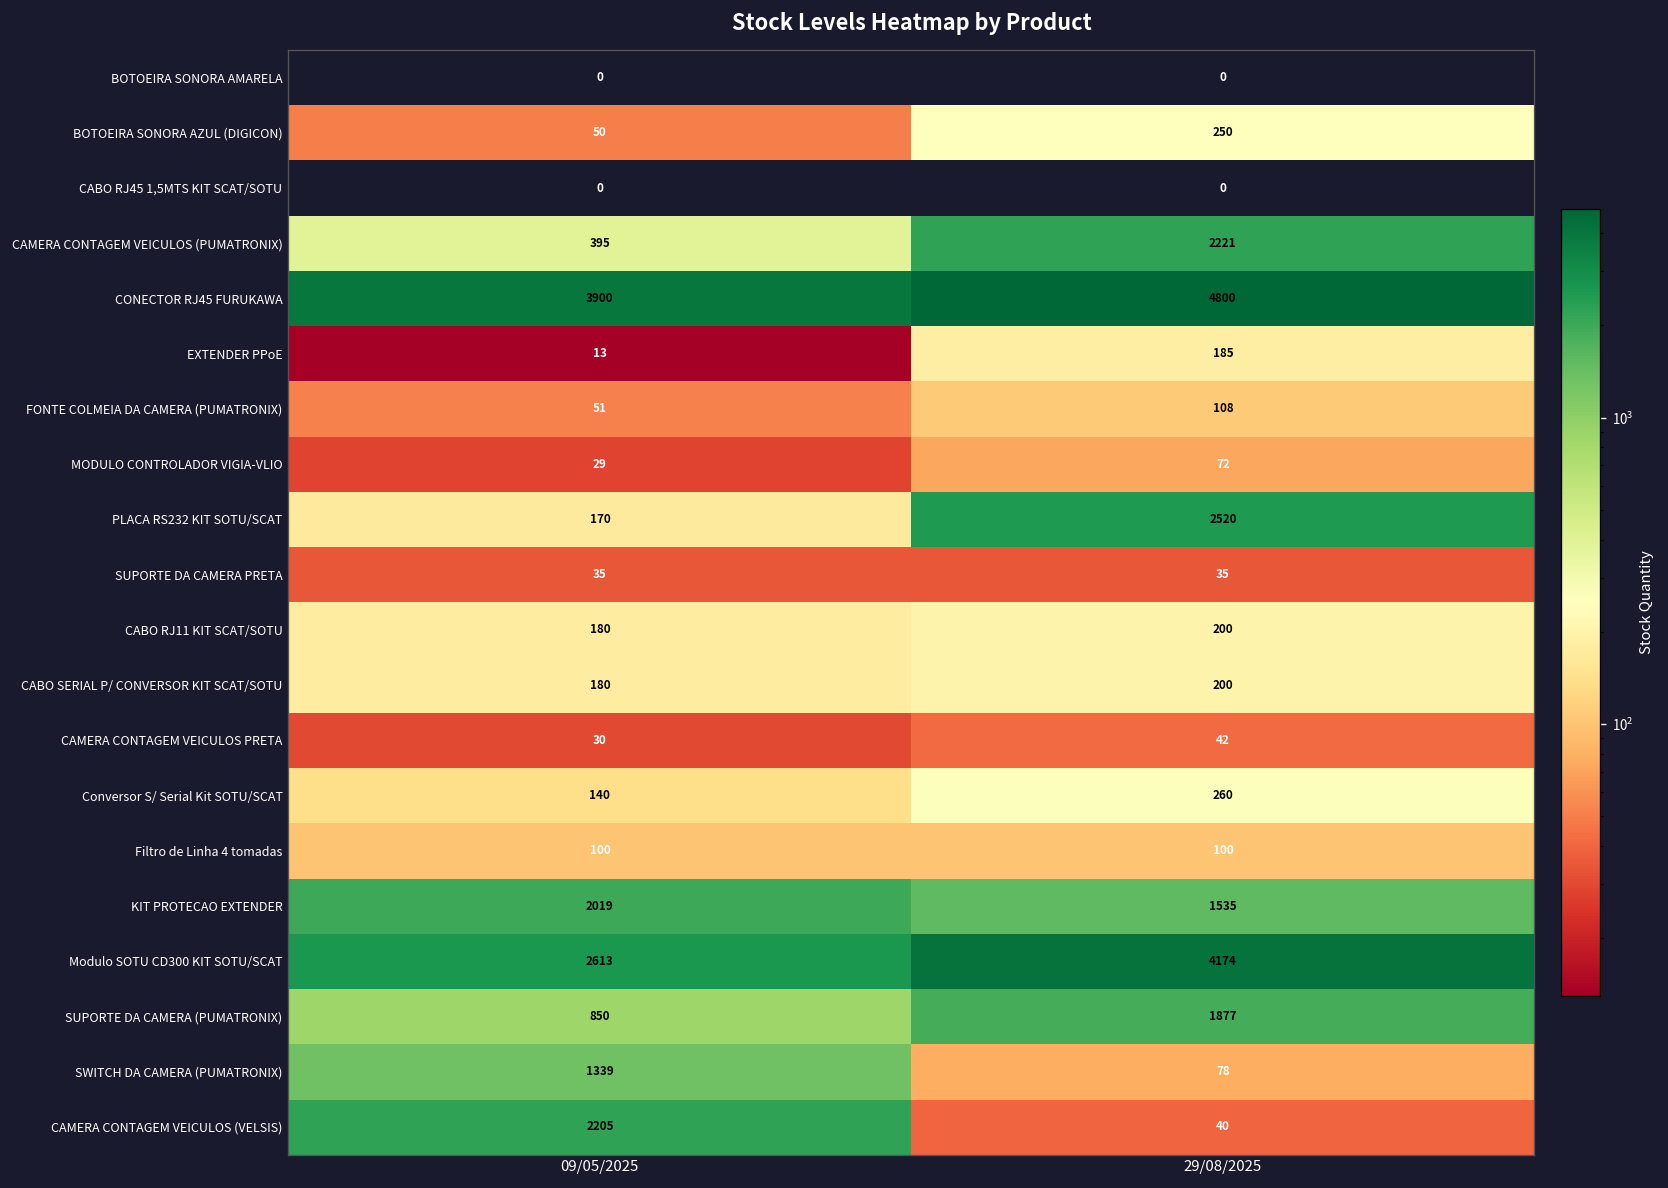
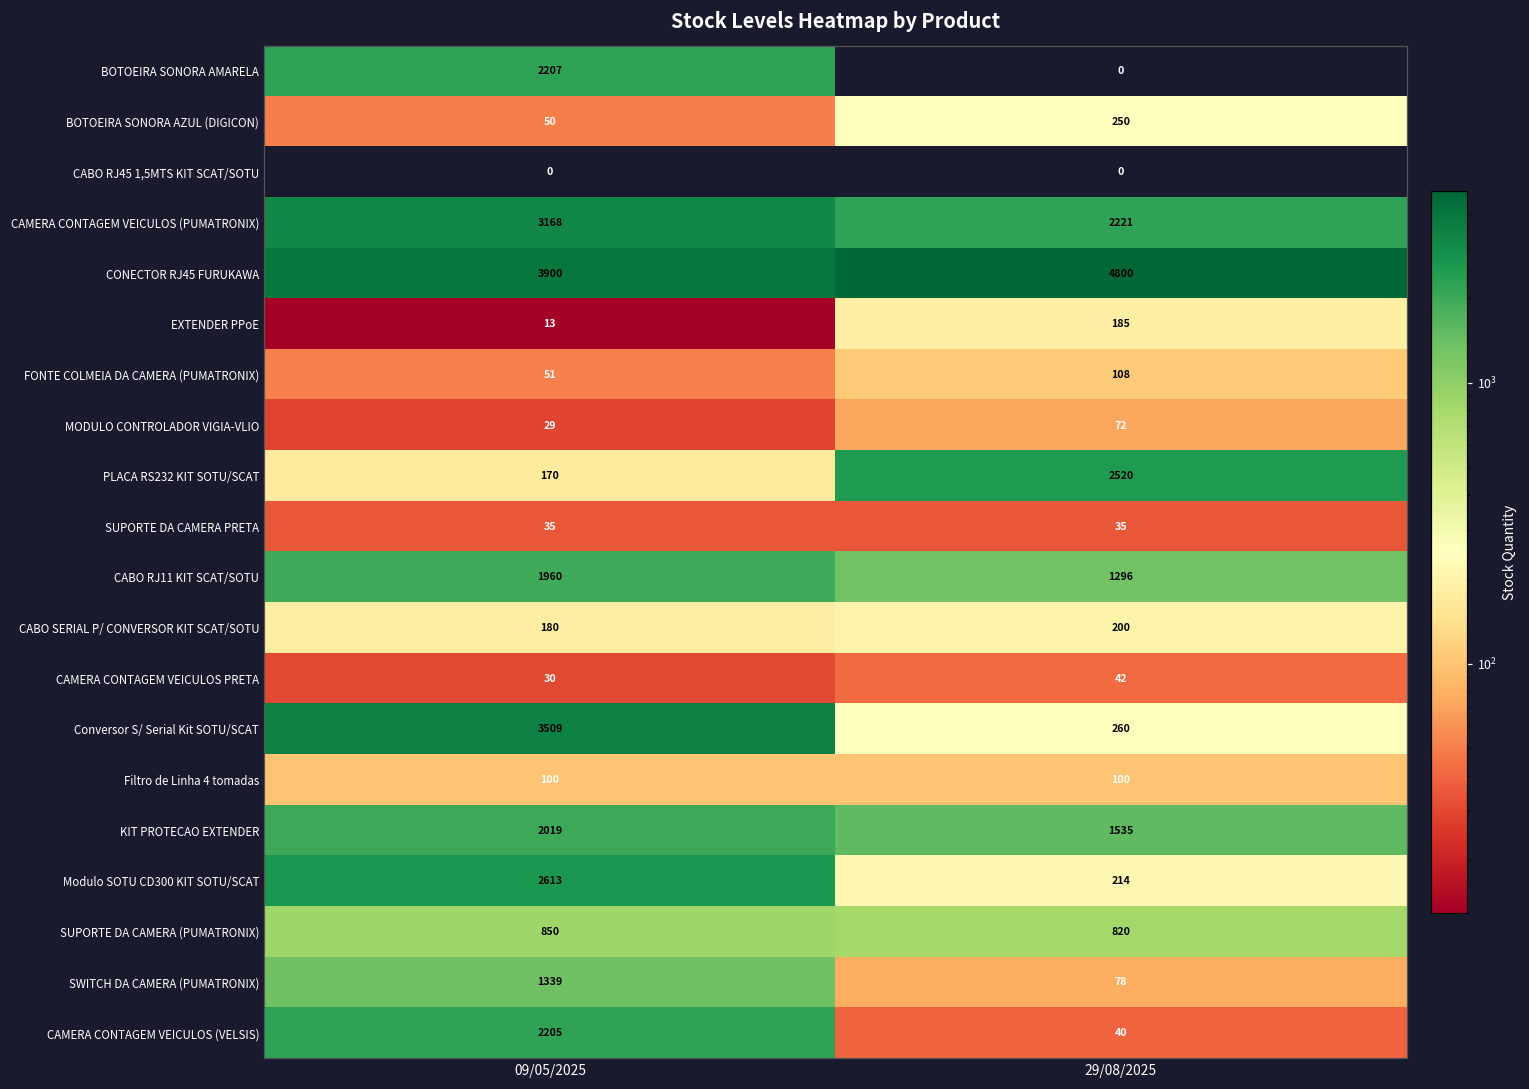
BOTOEIRA SONORA AMARELA, 09/05/2025: 0 -> 2207
CAMERA CONTAGEM VEICULOS (PUMATRONIX), 09/05/2025: 395 -> 3168
CABO RJ11 KIT SCAT/SOTU, 09/05/2025: 180 -> 1960
CABO RJ11 KIT SCAT/SOTU, 29/08/2025: 200 -> 1296
Conversor S/ Serial Kit SOTU/SCAT, 09/05/2025: 140 -> 3509
Modulo SOTU CD300 KIT SOTU/SCAT, 29/08/2025: 4174 -> 214
SUPORTE DA CAMERA (PUMATRONIX), 29/08/2025: 1877 -> 820
